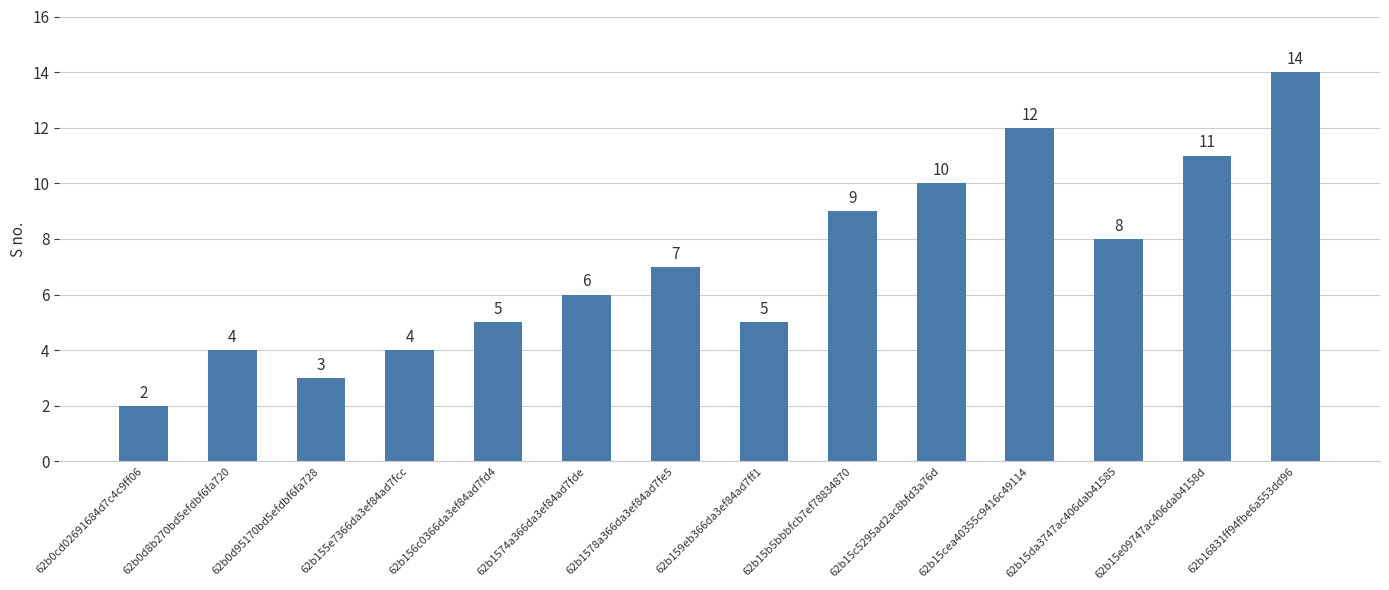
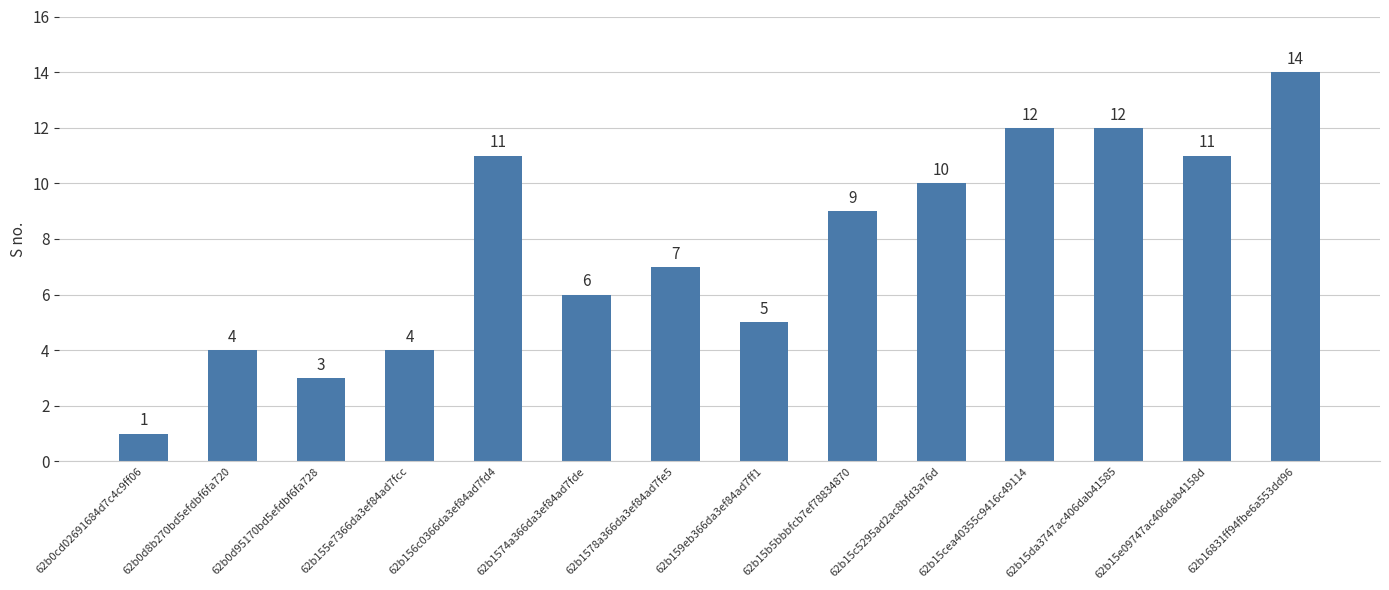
62b0cd02691684d7c4c9ff06: 2 -> 1
62b156c0366da3ef84ad7fd4: 5 -> 11
62b15da3747ac406dab41585: 8 -> 12
